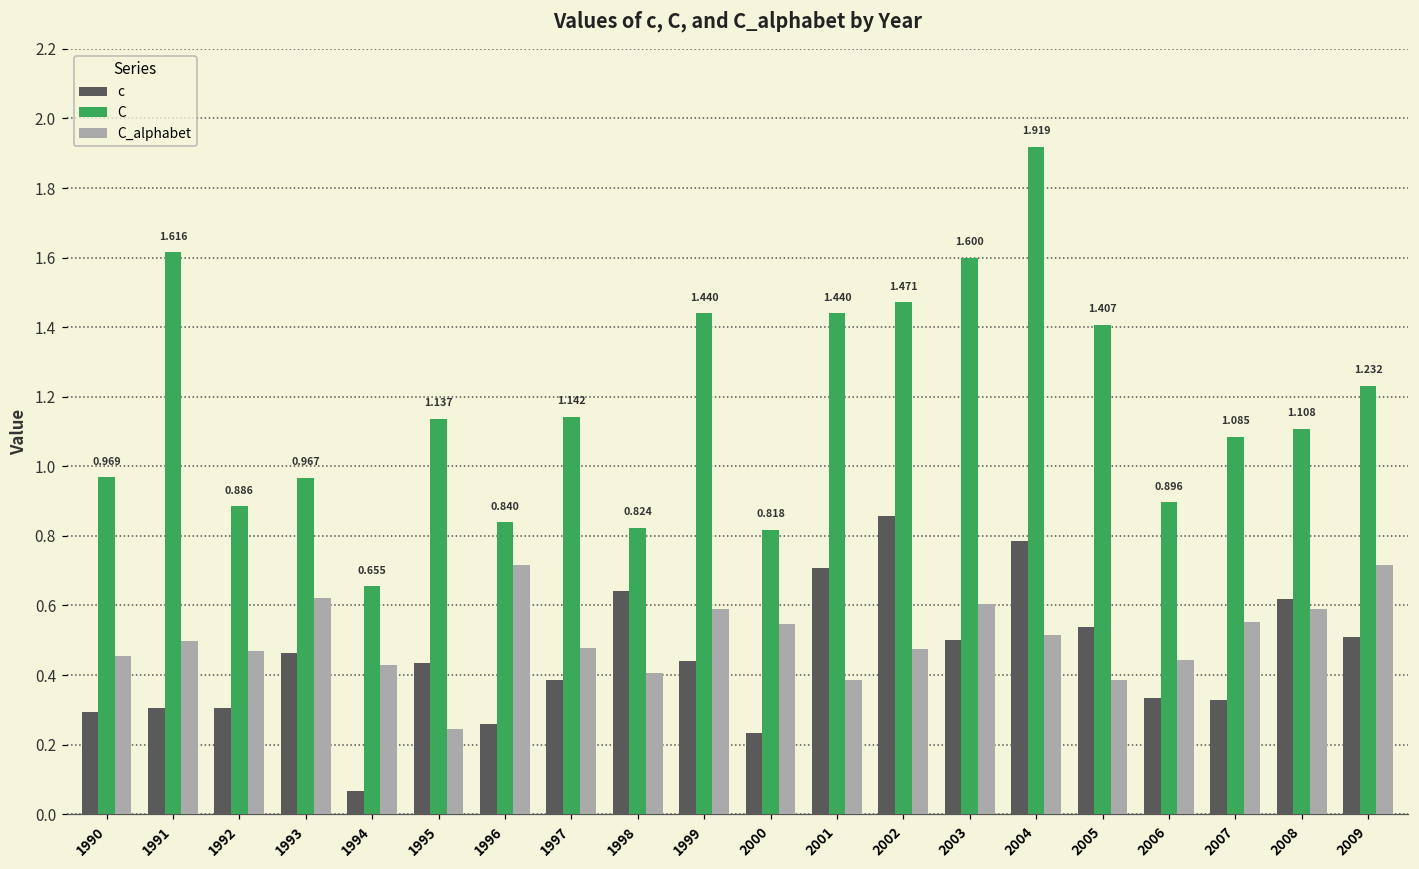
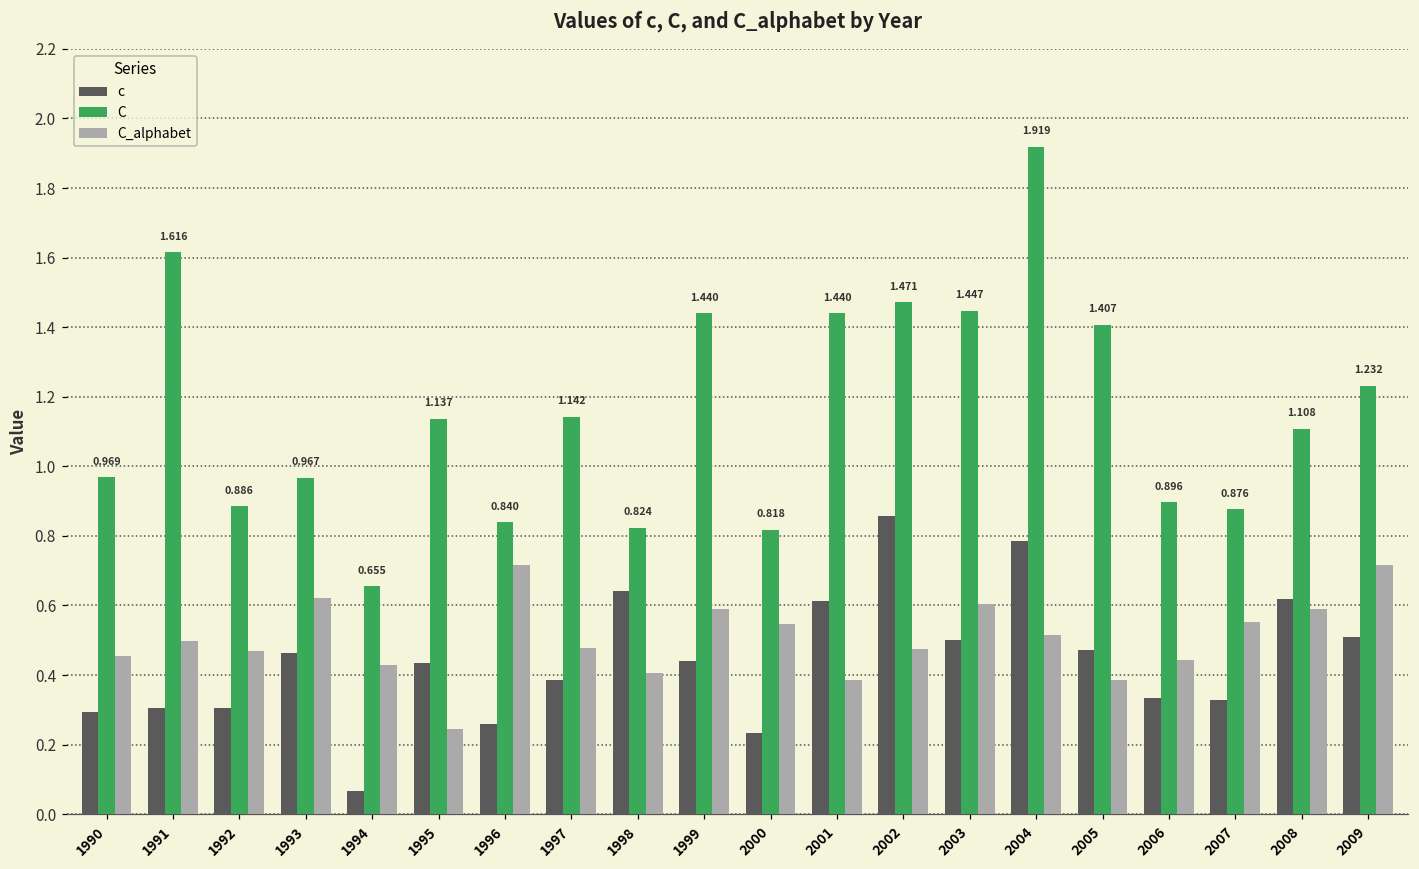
c, 2001: 0.71 -> 0.61
C, 2003: 1.600 -> 1.447
c, 2005: 0.54 -> 0.47
C, 2007: 1.085 -> 0.876
